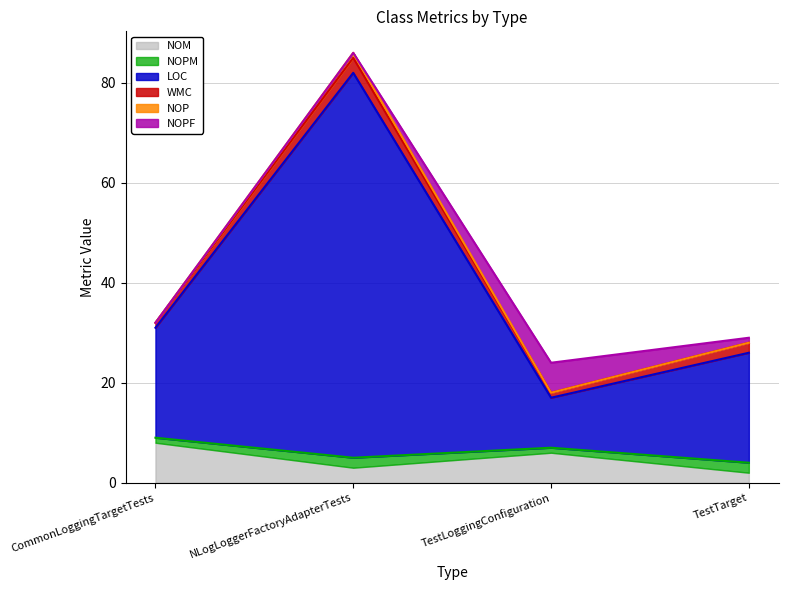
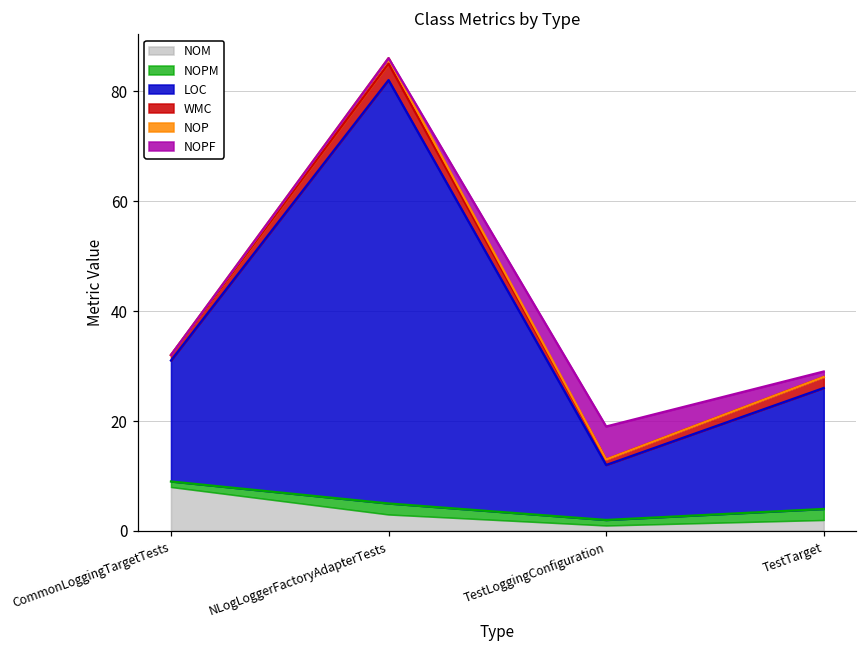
NOM, TestLoggingConfiguration: 6 -> 1
